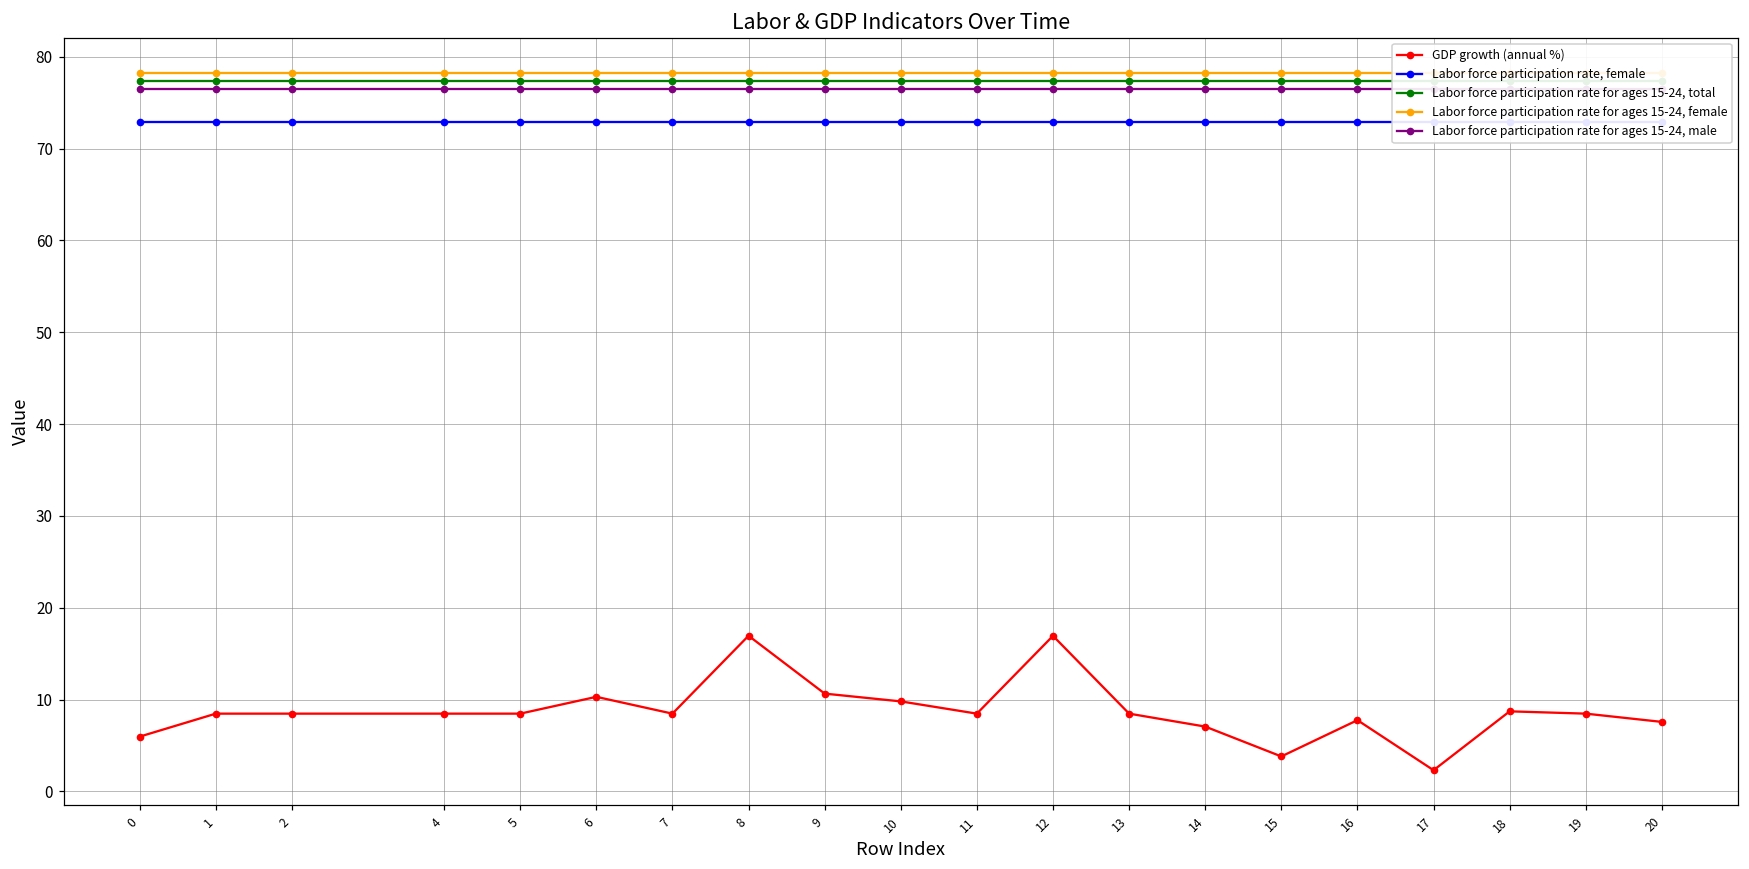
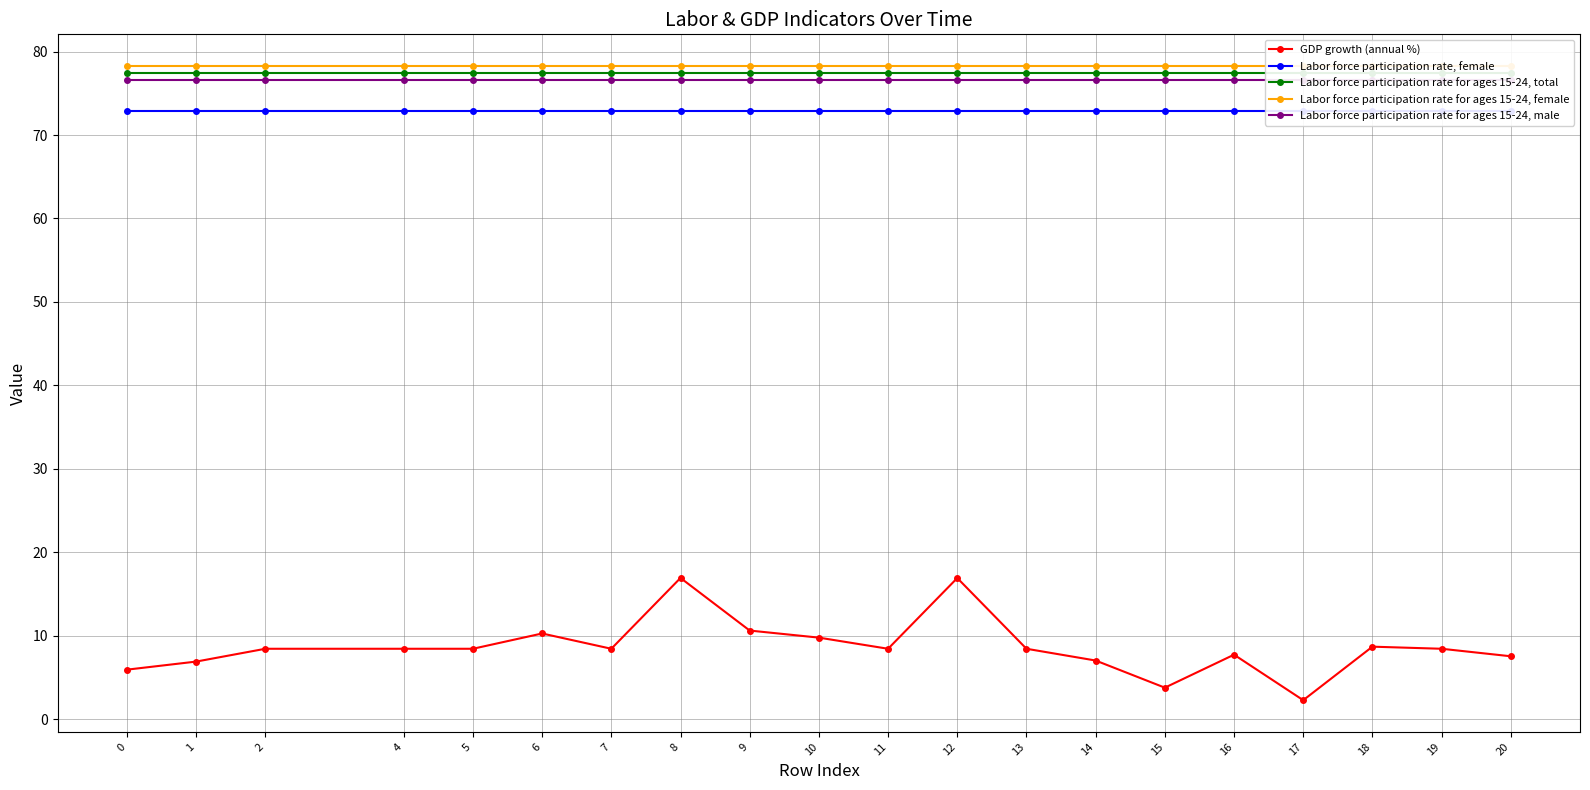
GDP growth (annual %), 1: 8 -> 7
